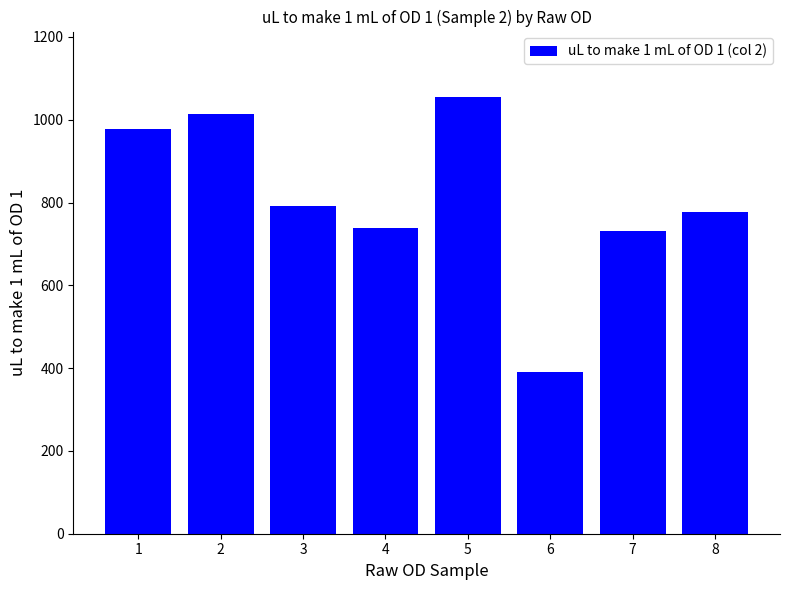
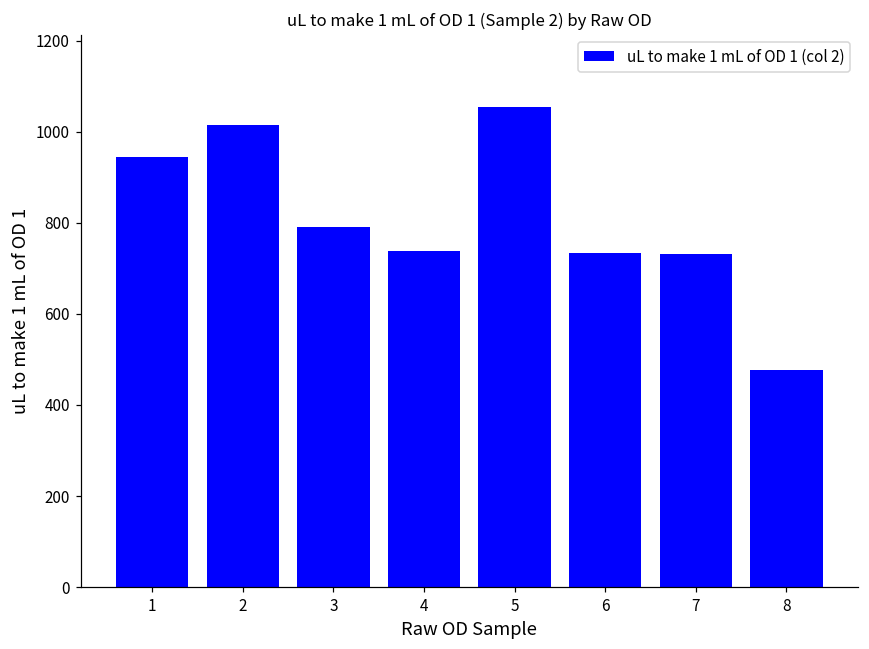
1: 980 -> 950
6: 390 -> 730
8: 780 -> 480
